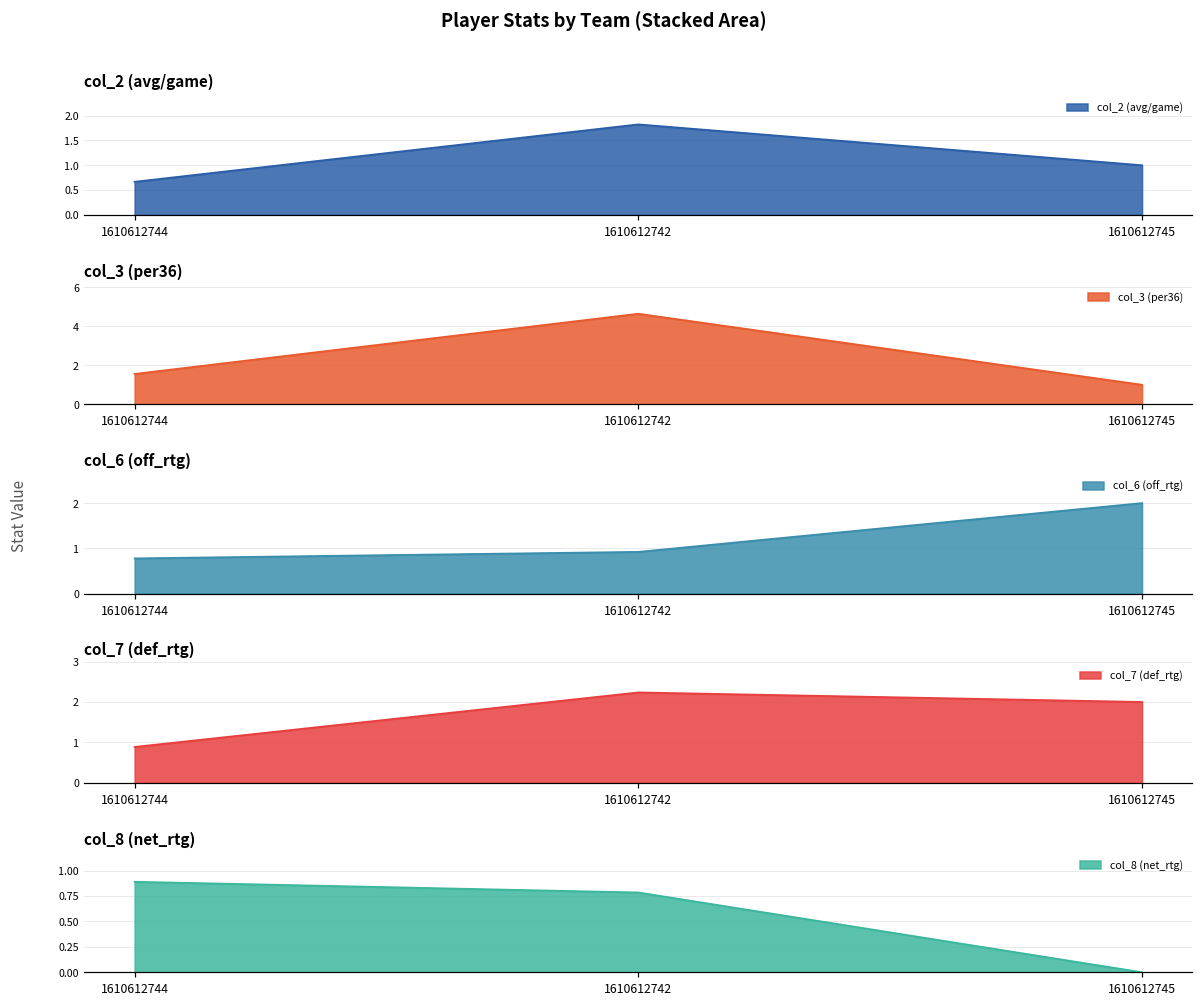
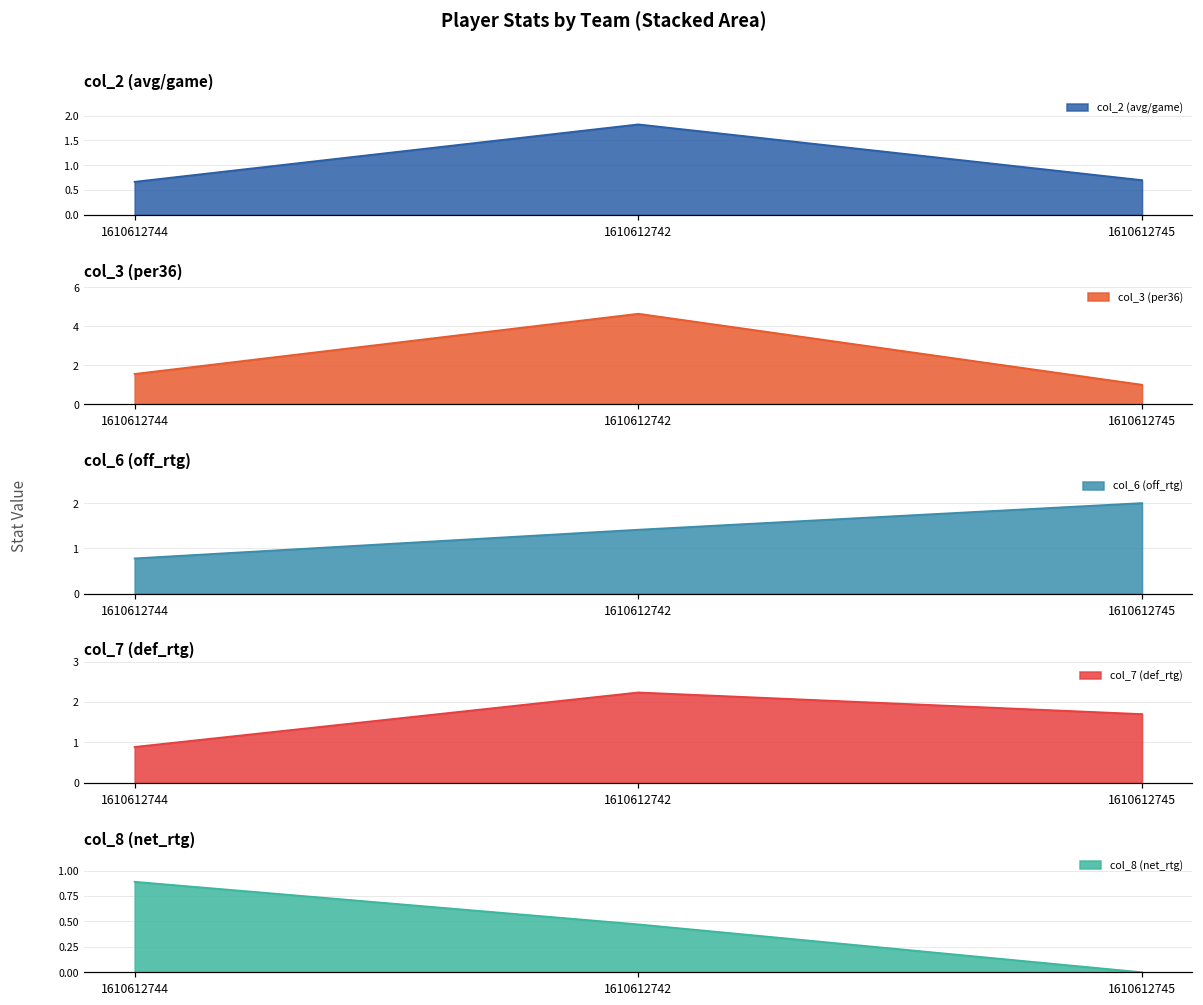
col_2 (avg/game), 1610612745: 1.0 -> 0.7
col_6 (off_rtg), 1610612742: 0.9 -> 1.4
col_7 (def_rtg), 1610612745: 2.0 -> 1.7
col_8 (net_rtg), 1610612742: 0.8 -> 0.5
